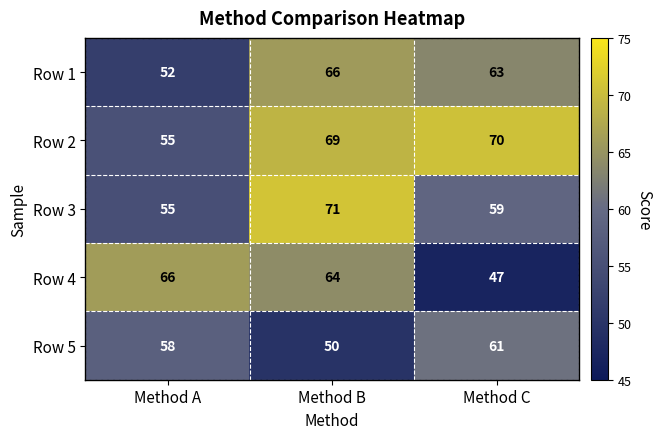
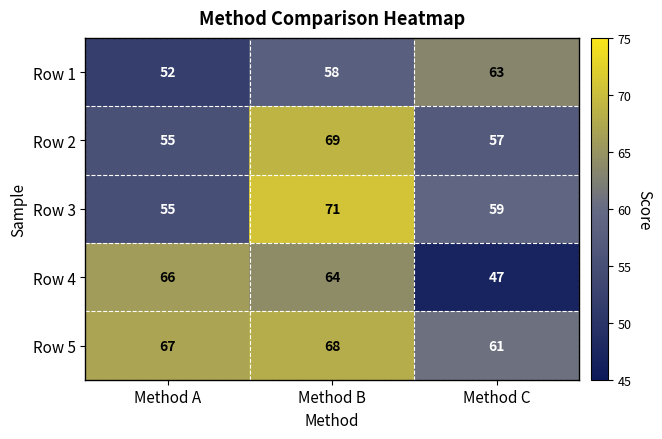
Row 1, Method B: 66 -> 58
Row 2, Method C: 70 -> 57
Row 5, Method A: 58 -> 67
Row 5, Method B: 50 -> 68
